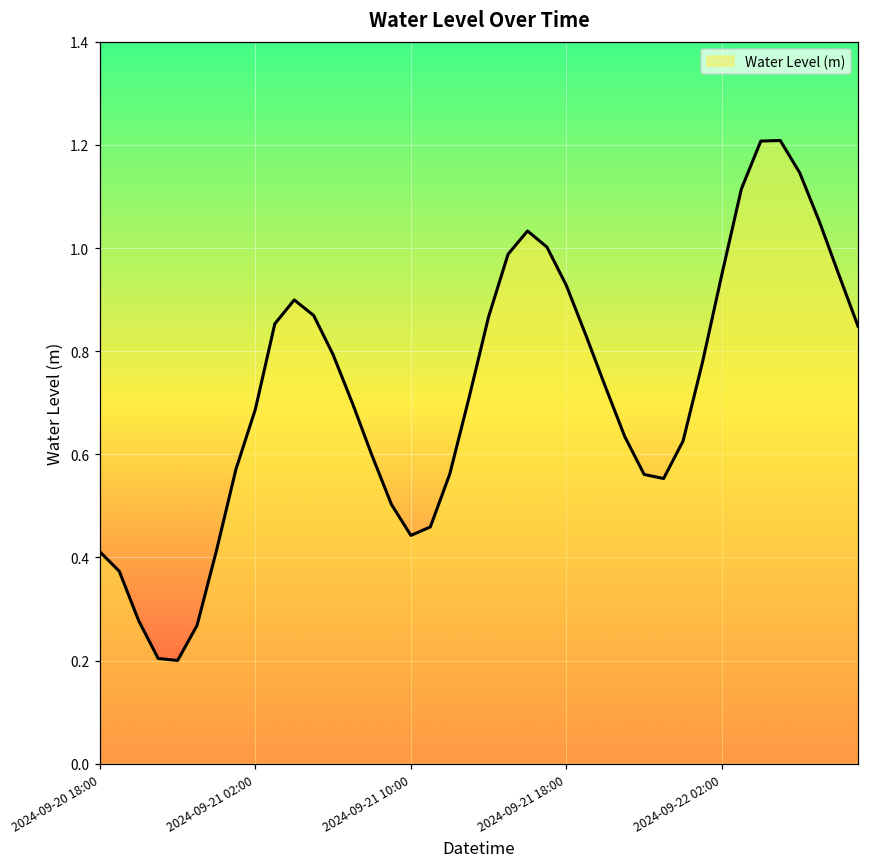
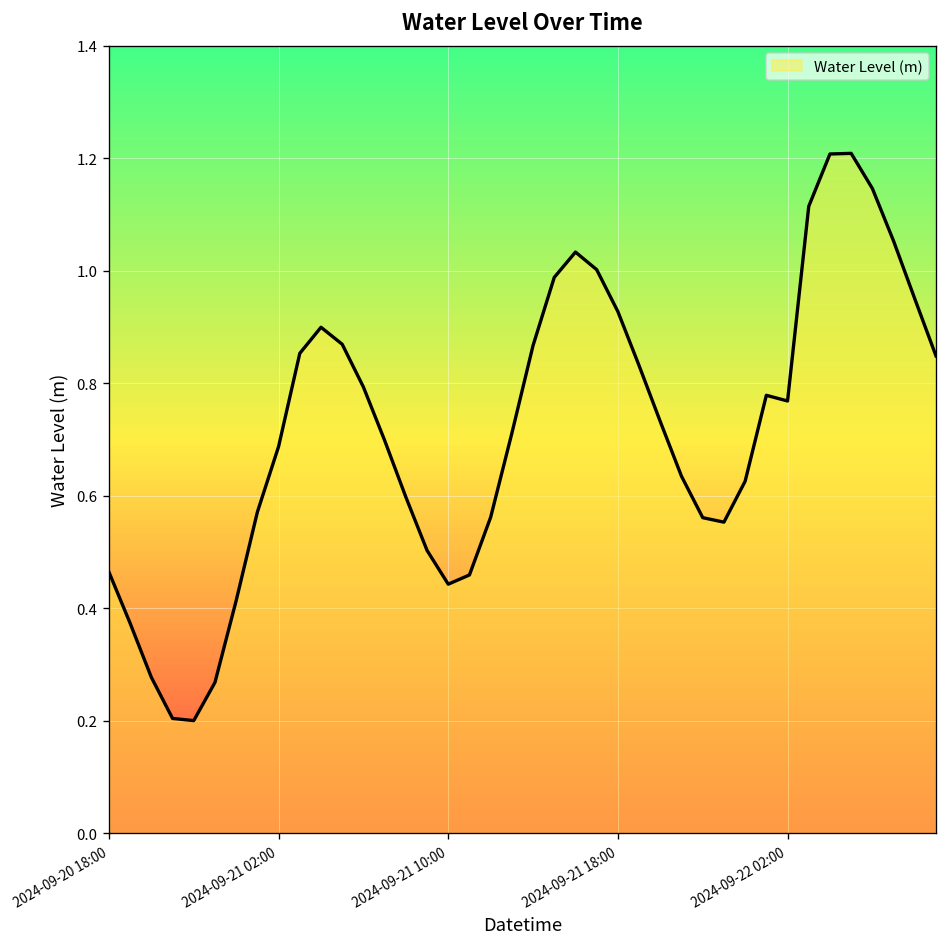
2024-09-20 18:00: 0.41 -> 0.46
2024-09-22 02:00: 0.95 -> 0.77
